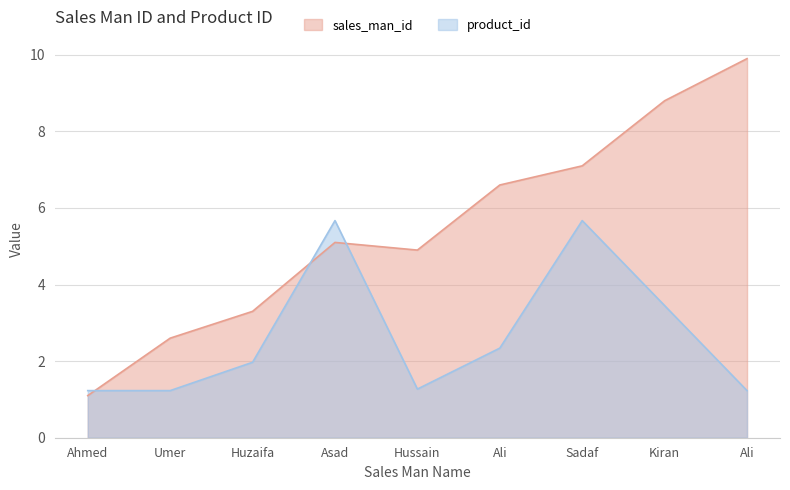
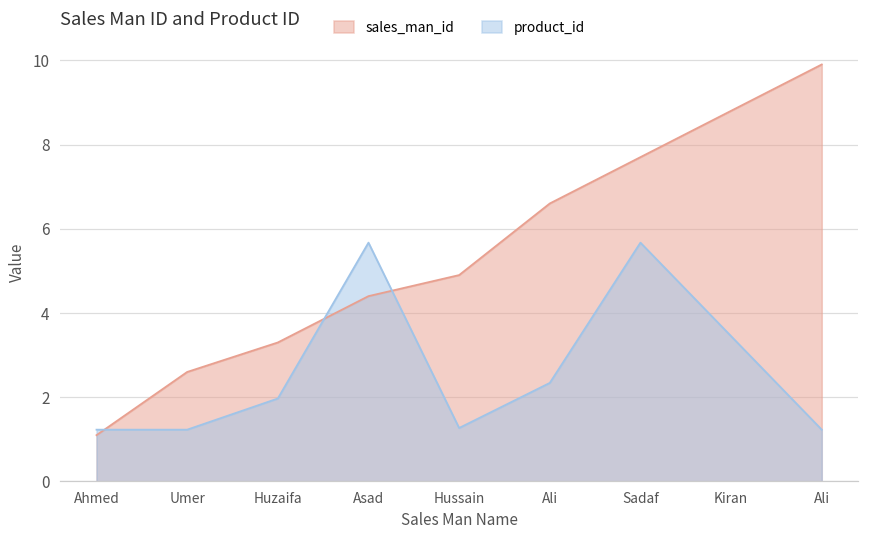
sales_man_id, Asad: 5.1 -> 4.4
sales_man_id, Sadaf: 7.1 -> 7.7
